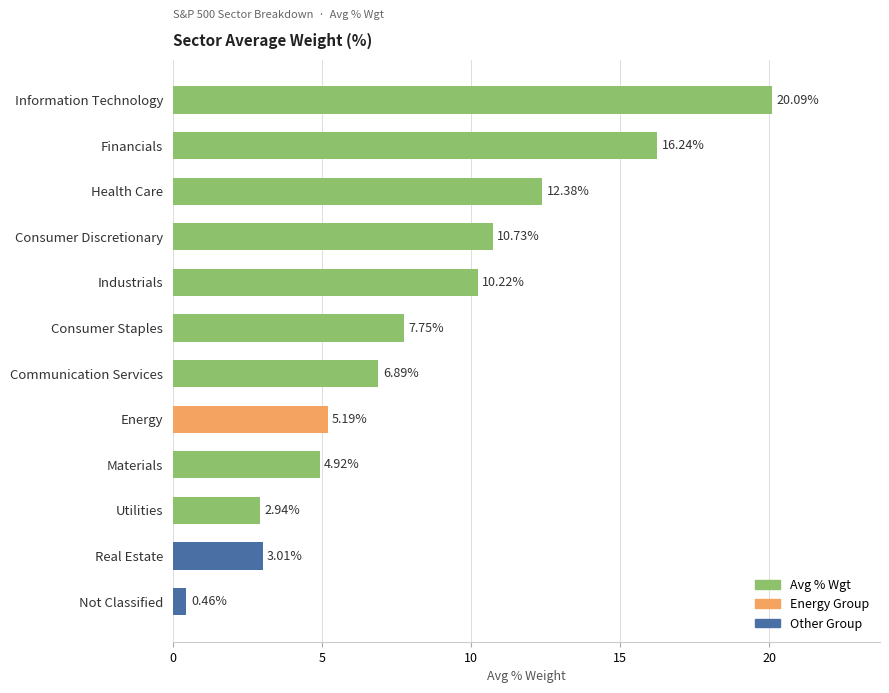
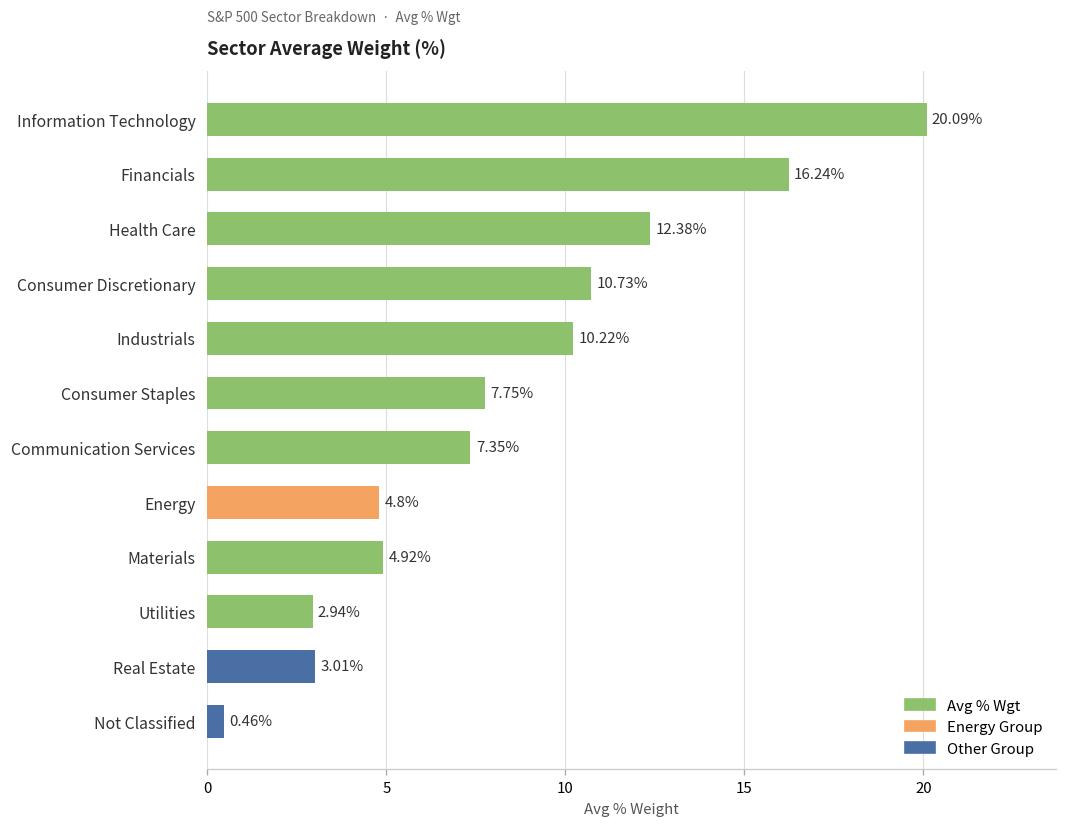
Communication Services: 6.89% -> 7.35%
Energy: 5.19% -> 4.8%
